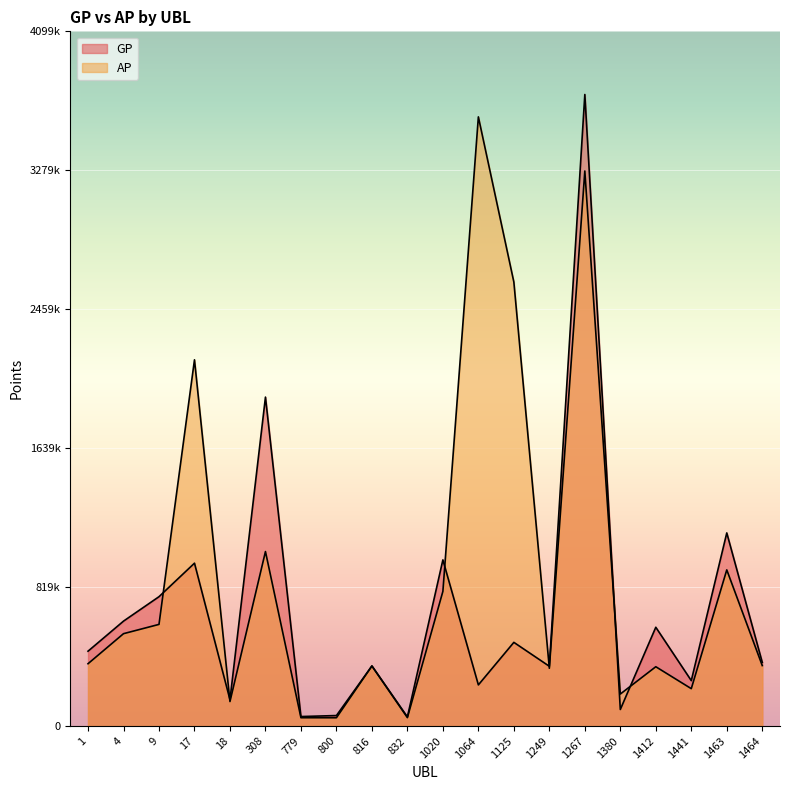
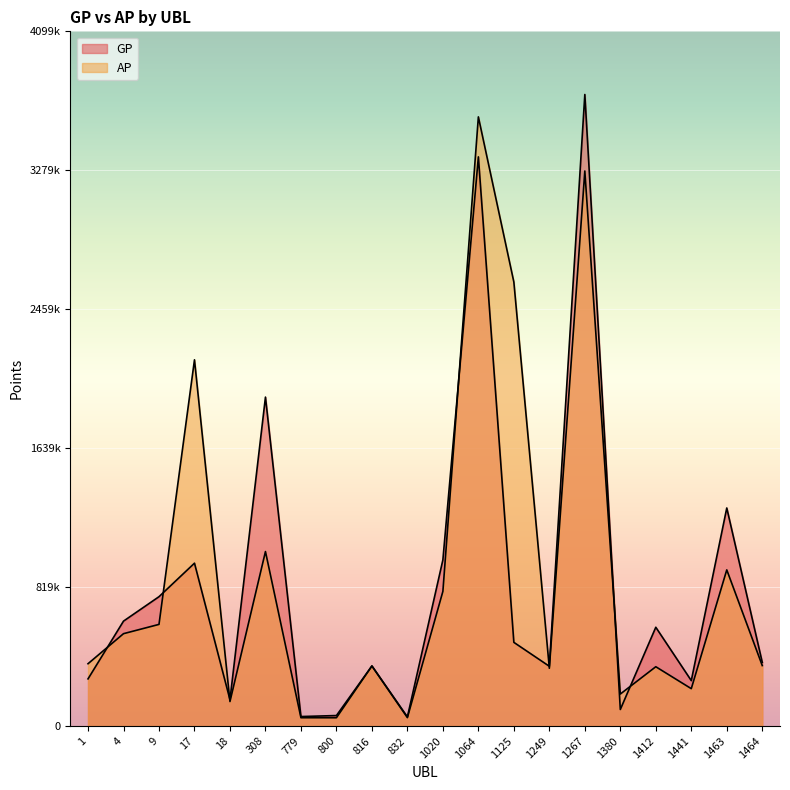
GP, 1: 440000 -> 280000
GP, 1064: 240000 -> 3360000
GP, 1463: 1140000 -> 1290000
